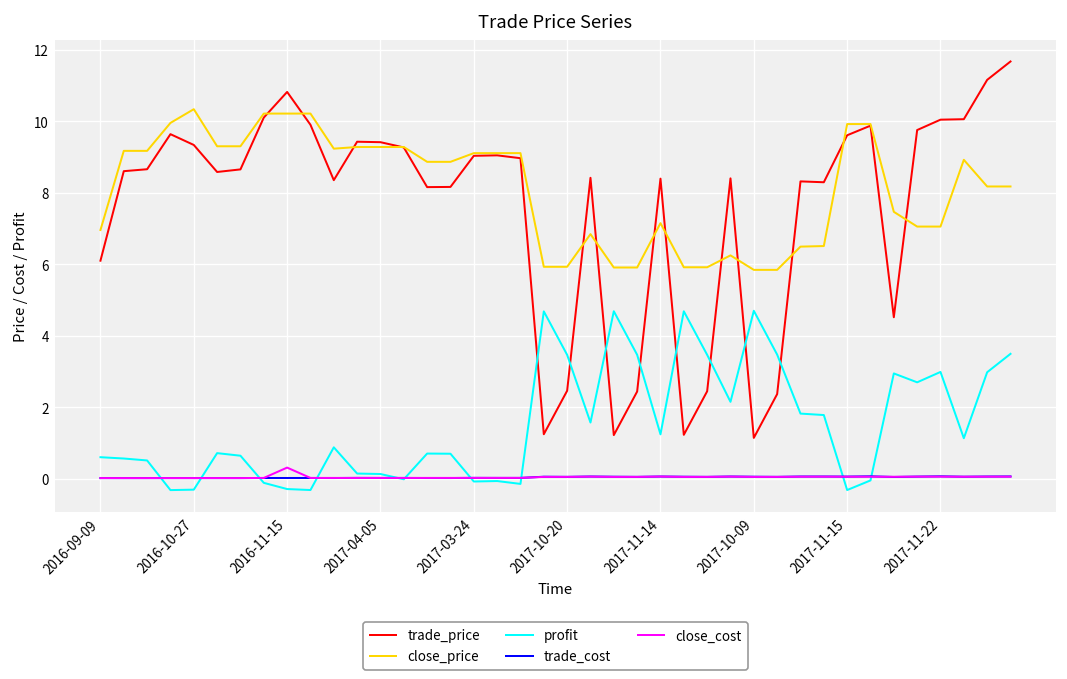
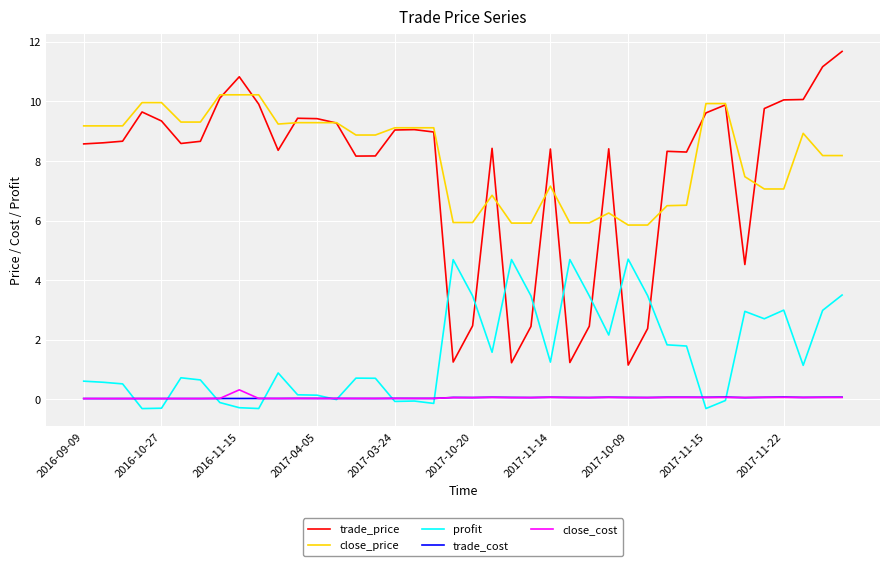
trade_price, 2016-09-09: 6.1 -> 8.6
close_price, 2016-09-09: 7.0 -> 9.2
close_price, 2016-10-27: 10.3 -> 10.0
